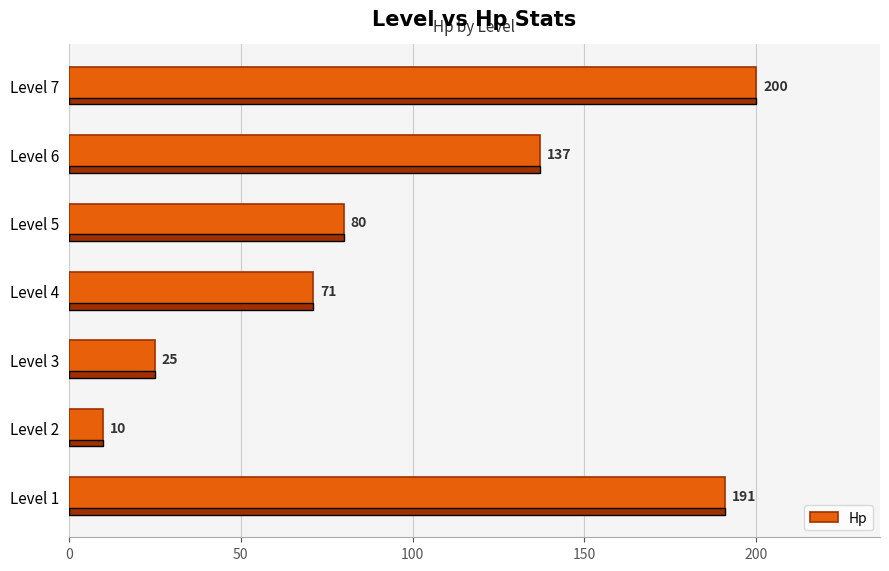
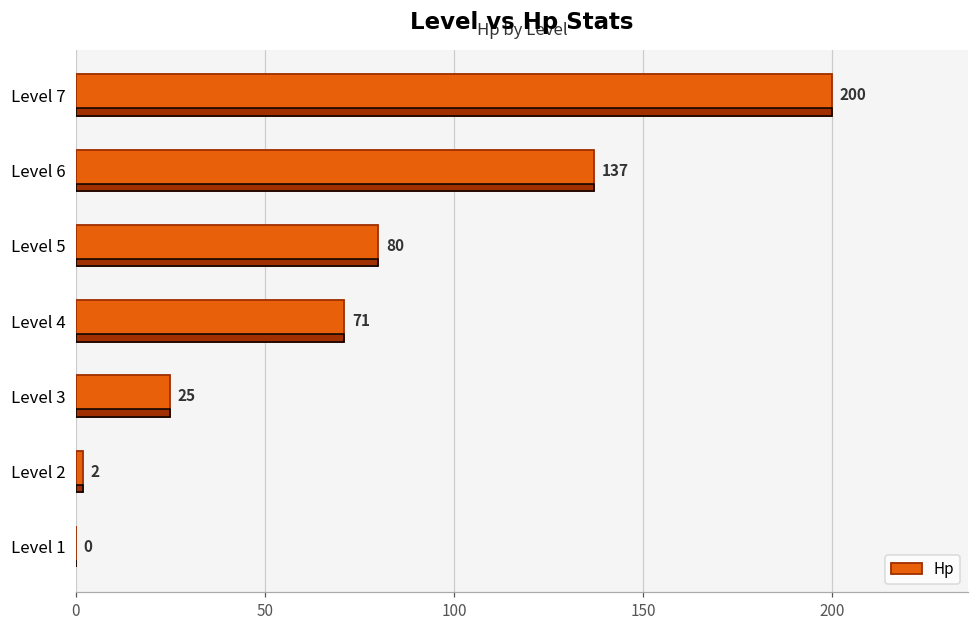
Level 2: 10 -> 2
Level 1: 191 -> 0
